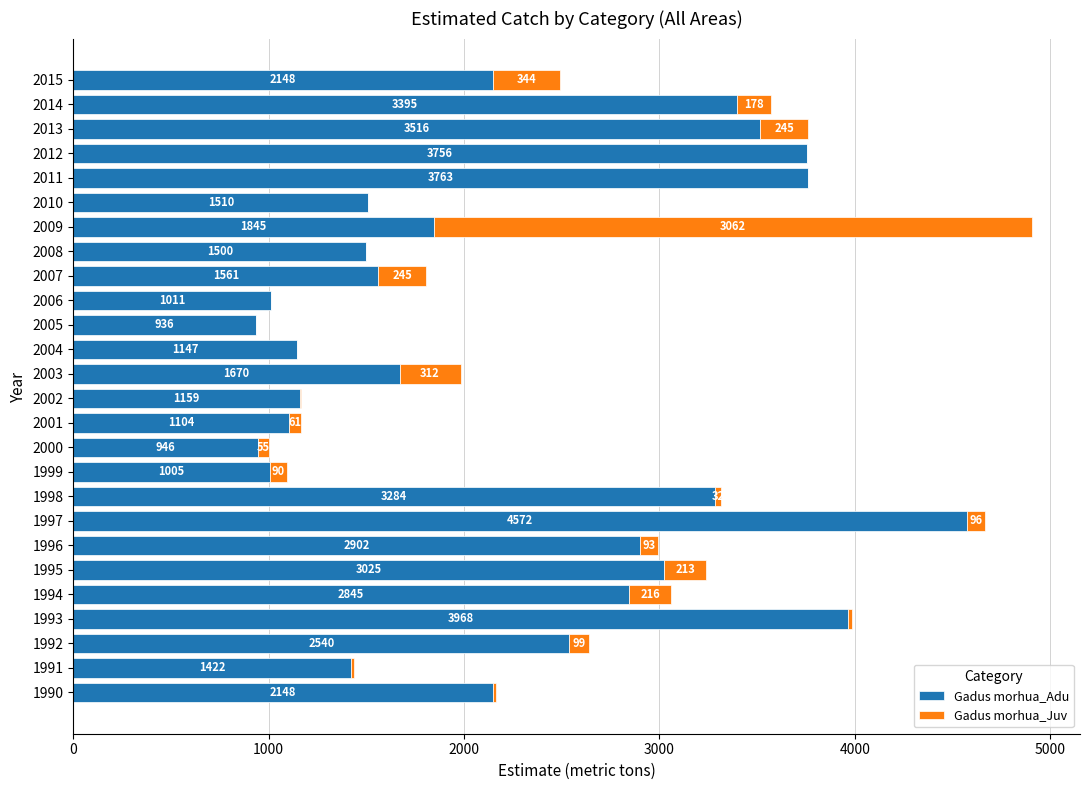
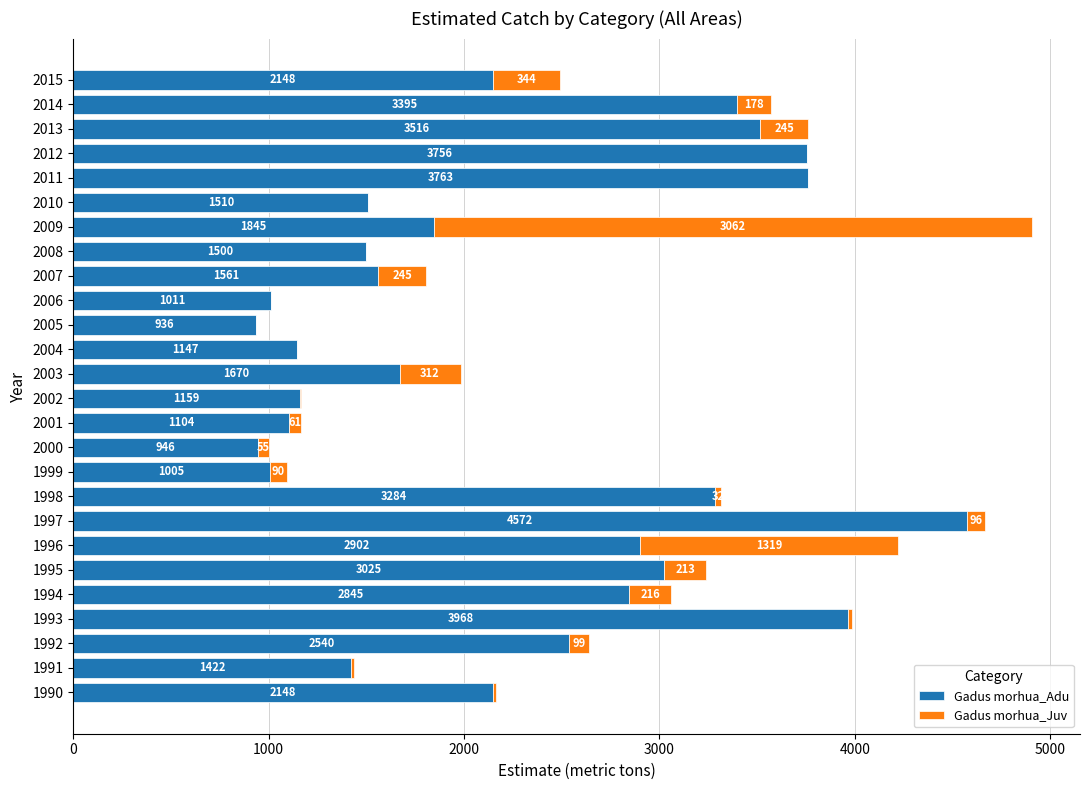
Gadus morhua_Juv, 1996: 93 -> 1319
